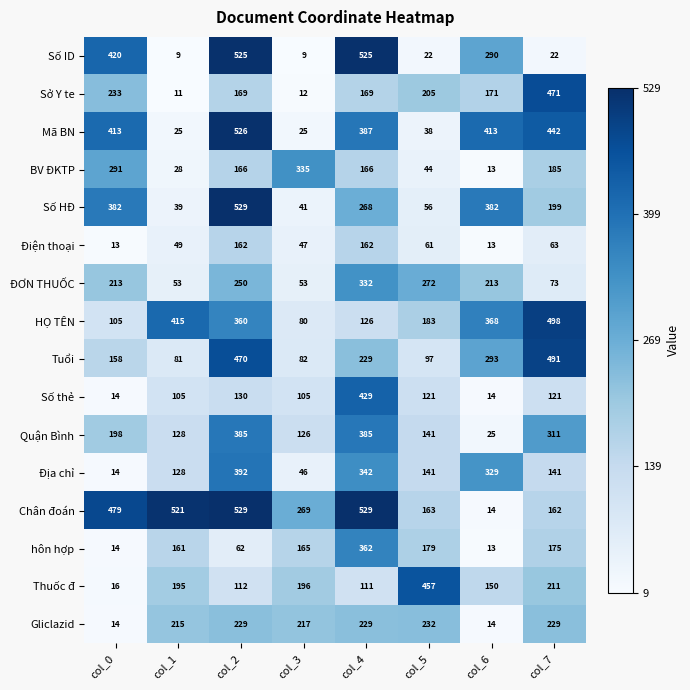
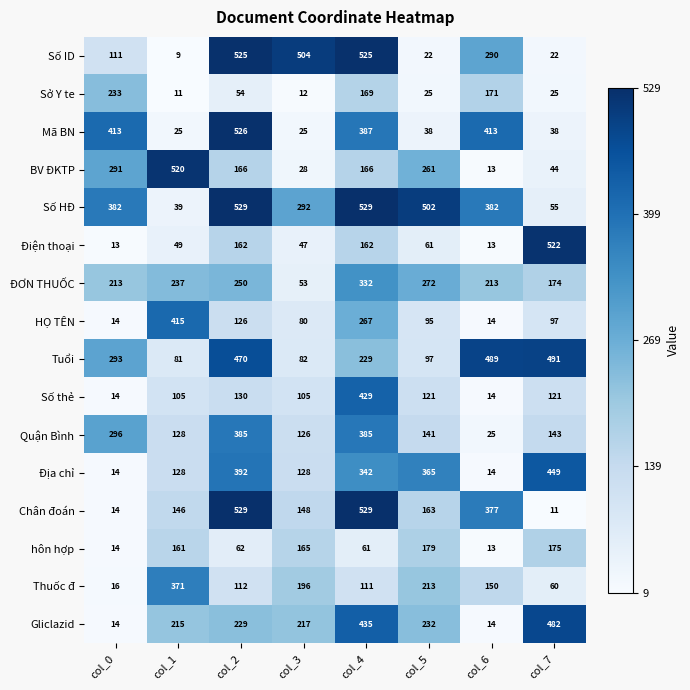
Số ID, col_0: 420 -> 111
Số ID, col_3: 9 -> 504
Sở Y te, col_2: 169 -> 54
Sở Y te, col_5: 205 -> 25
Sở Y te, col_7: 471 -> 25
Mã BN, col_7: 442 -> 38
BV ĐKTP, col_1: 28 -> 520
BV ĐKTP, col_3: 335 -> 28
BV ĐKTP, col_5: 44 -> 261
BV ĐKTP, col_7: 185 -> 44
Số HĐ, col_3: 41 -> 292
Số HĐ, col_4: 268 -> 529
Số HĐ, col_5: 56 -> 502
Số HĐ, col_7: 199 -> 55
Điện thoại, col_7: 63 -> 522
ĐƠN THUỐC, col_1: 53 -> 237
ĐƠN THUỐC, col_7: 73 -> 174
HỌ TÊN, col_0: 105 -> 14
HỌ TÊN, col_2: 360 -> 126
HỌ TÊN, col_4: 126 -> 267
HỌ TÊN, col_5: 183 -> 95
HỌ TÊN, col_6: 368 -> 14
HỌ TÊN, col_7: 498 -> 97
Tuổi, col_0: 158 -> 293
Tuổi, col_6: 293 -> 489
Quận Bình, col_0: 198 -> 296
Quận Bình, col_7: 311 -> 143
Địa chỉ, col_3: 46 -> 128
Địa chỉ, col_5: 141 -> 365
Địa chỉ, col_6: 329 -> 14
Địa chỉ, col_7: 141 -> 449
Chân đoán, col_0: 479 -> 14
Chân đoán, col_1: 521 -> 146
Chân đoán, col_3: 269 -> 148
Chân đoán, col_6: 14 -> 377
Chân đoán, col_7: 162 -> 11
hôn hợp, col_4: 362 -> 61
Thuốc đ, col_1: 195 -> 371
Thuốc đ, col_5: 457 -> 213
Thuốc đ, col_7: 211 -> 60
Gliclazid, col_4: 229 -> 435
Gliclazid, col_7: 229 -> 482
